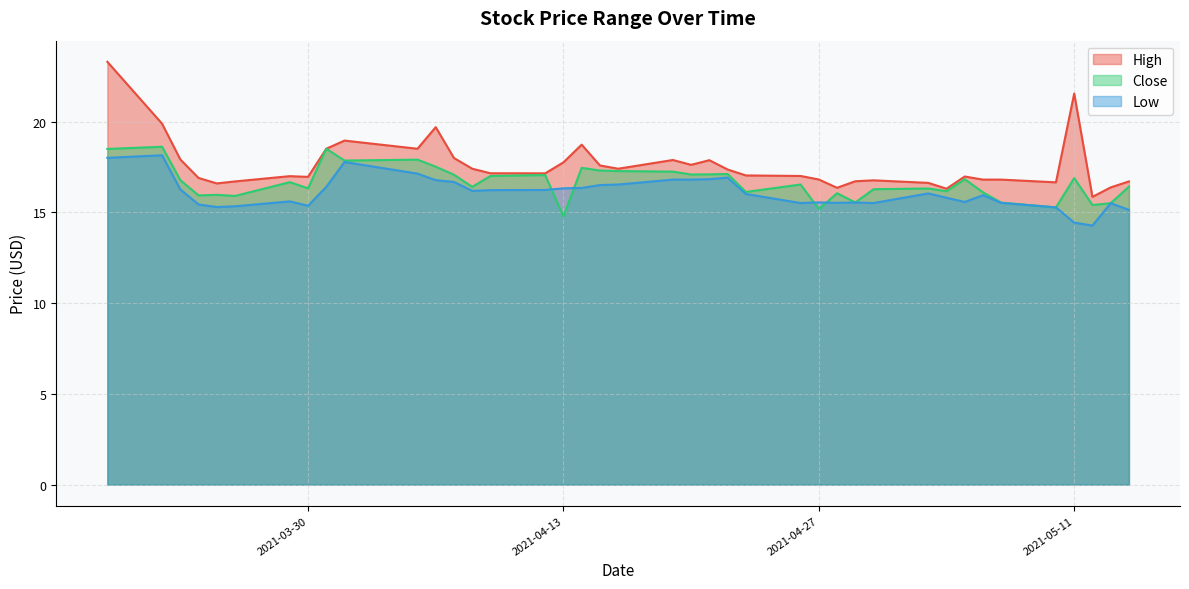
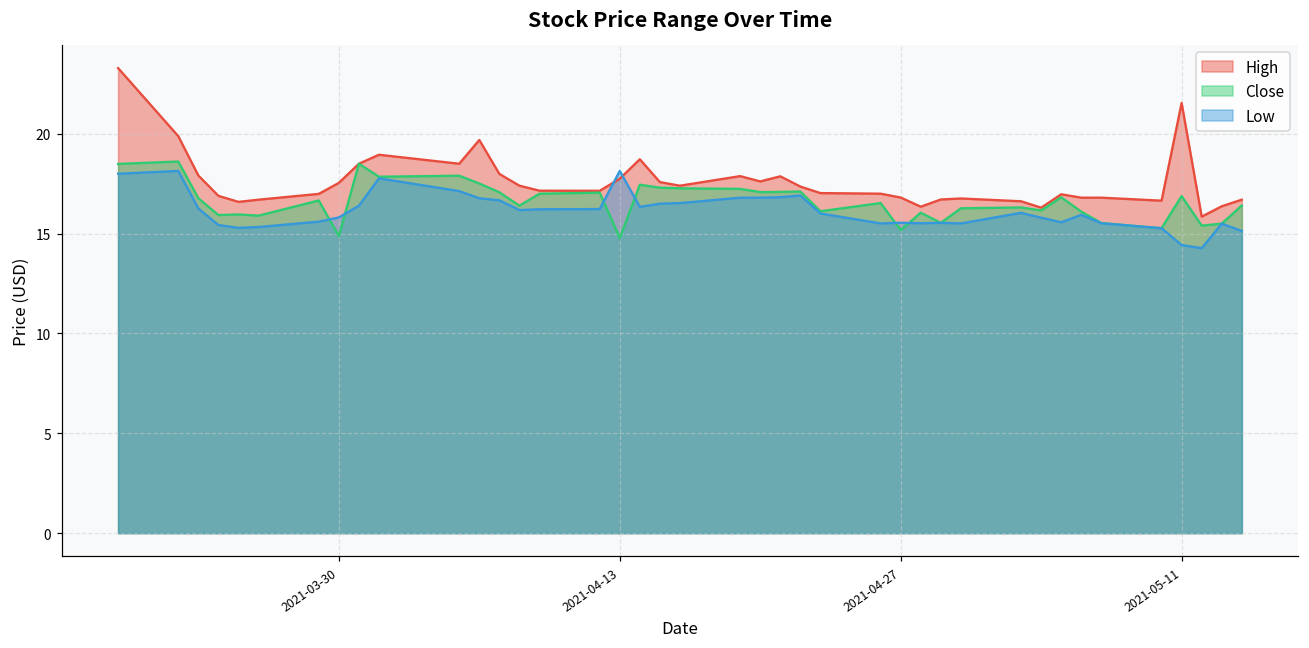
High, 2021-03-30: 17.0 -> 17.5
Close, 2021-03-30: 16.3 -> 14.9
Low, 2021-03-30: 15.4 -> 15.8
Low, 2021-04-13: 16.3 -> 18.1
